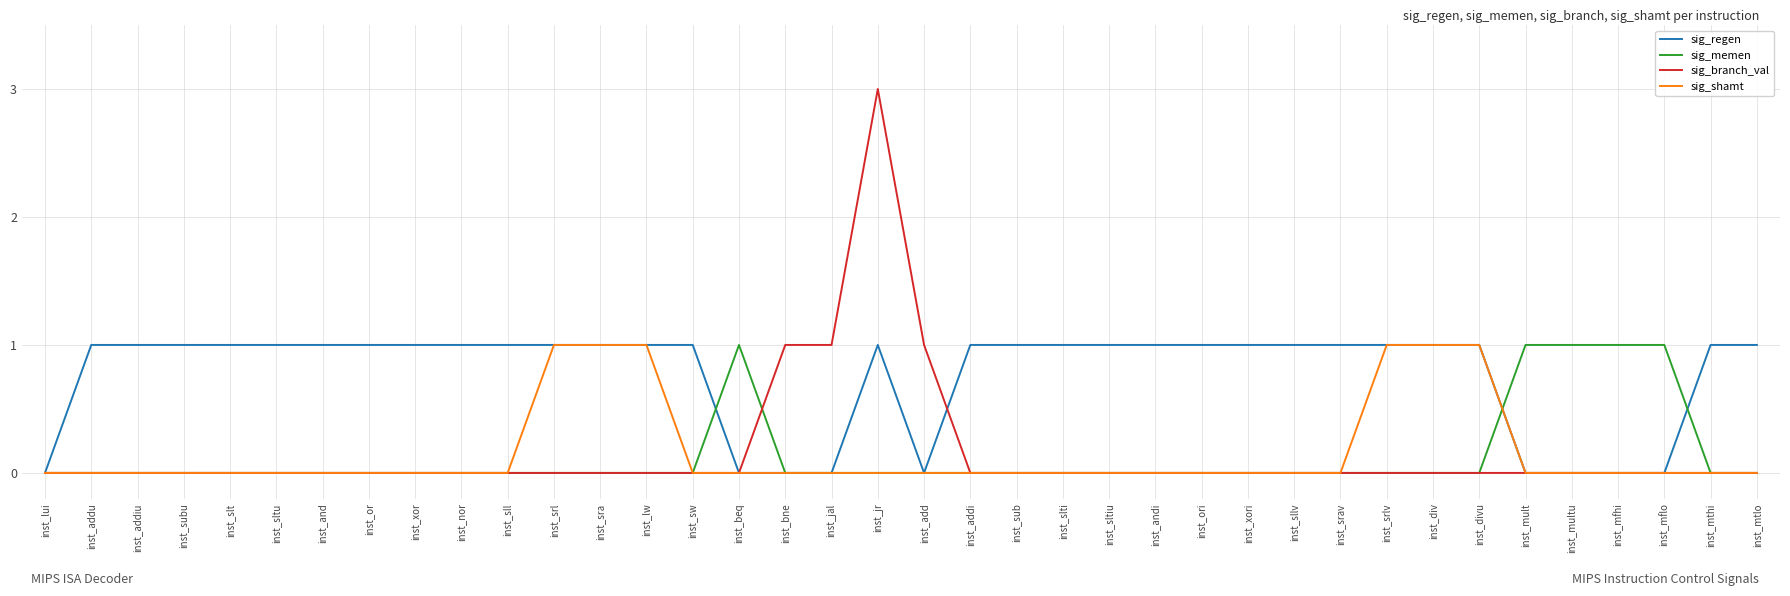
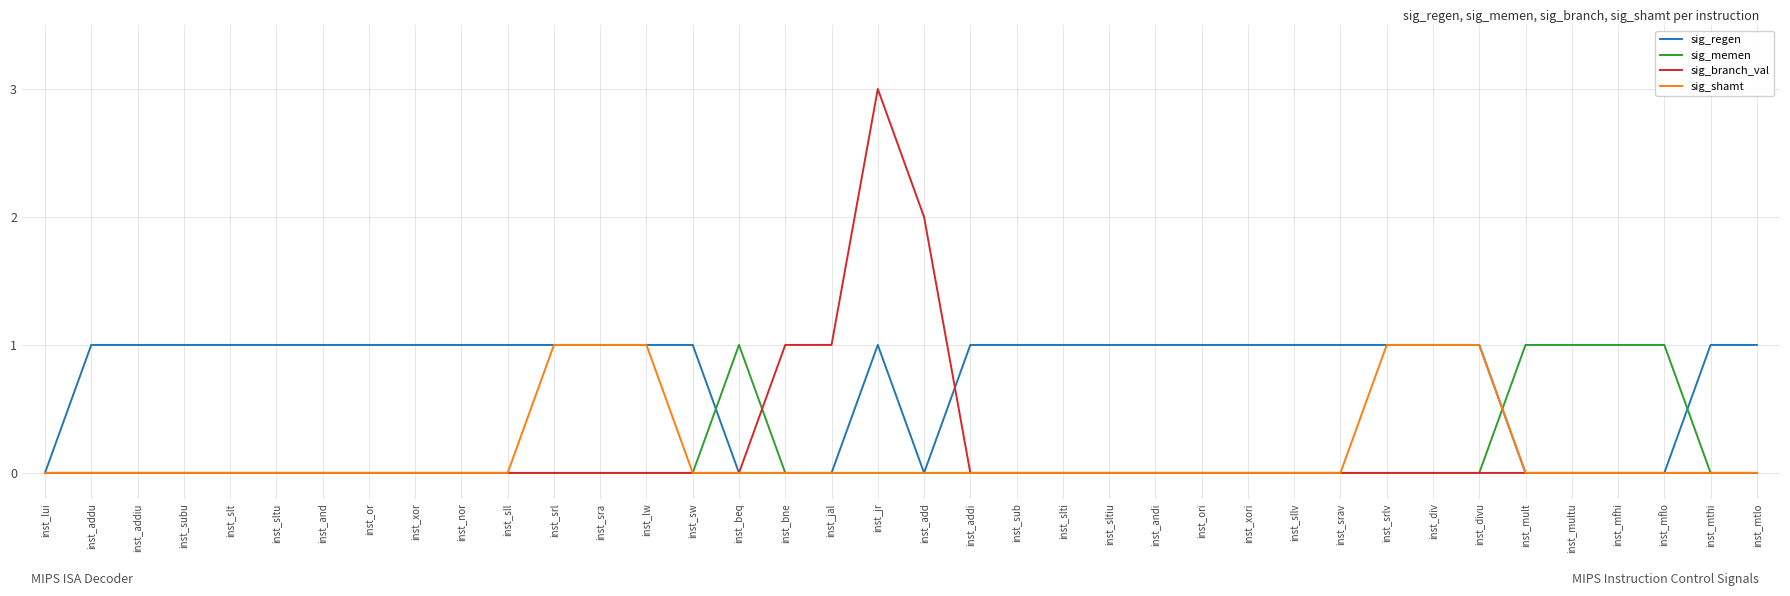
sig_branch_val, inst_add: 1 -> 2
